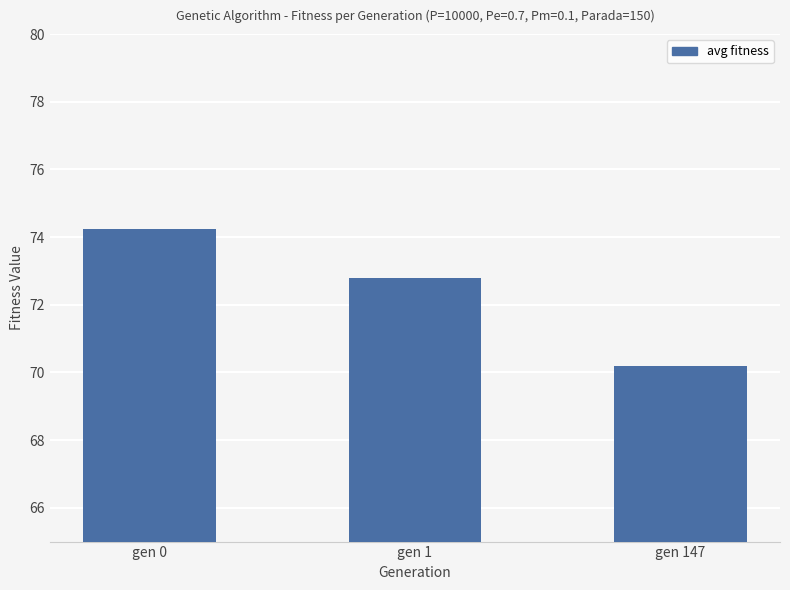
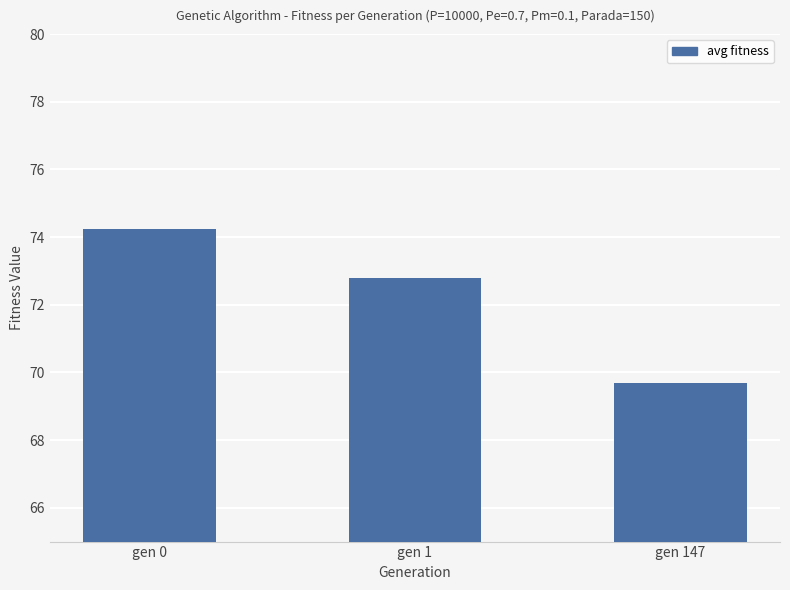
gen 147: 70.2 -> 69.7
